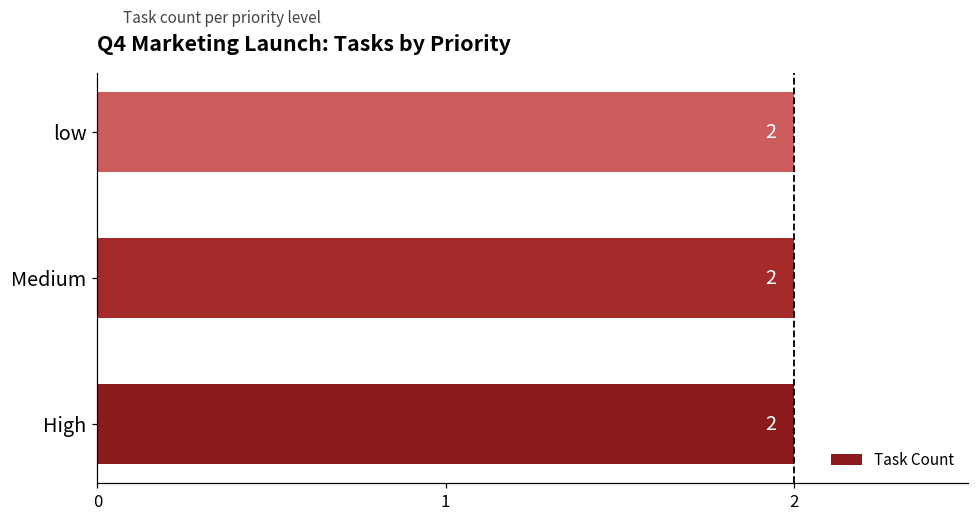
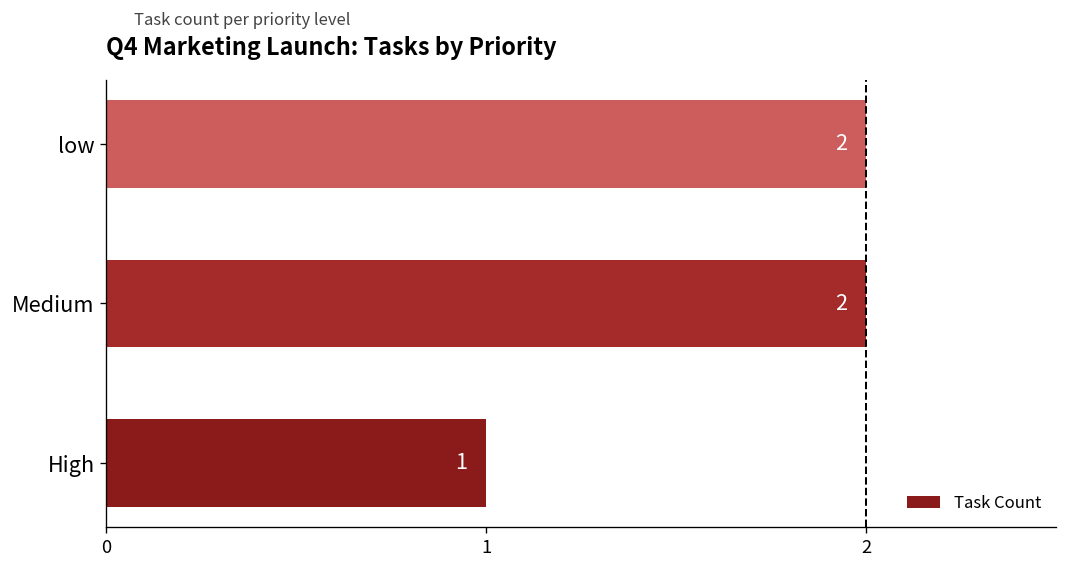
High: 2 -> 1
